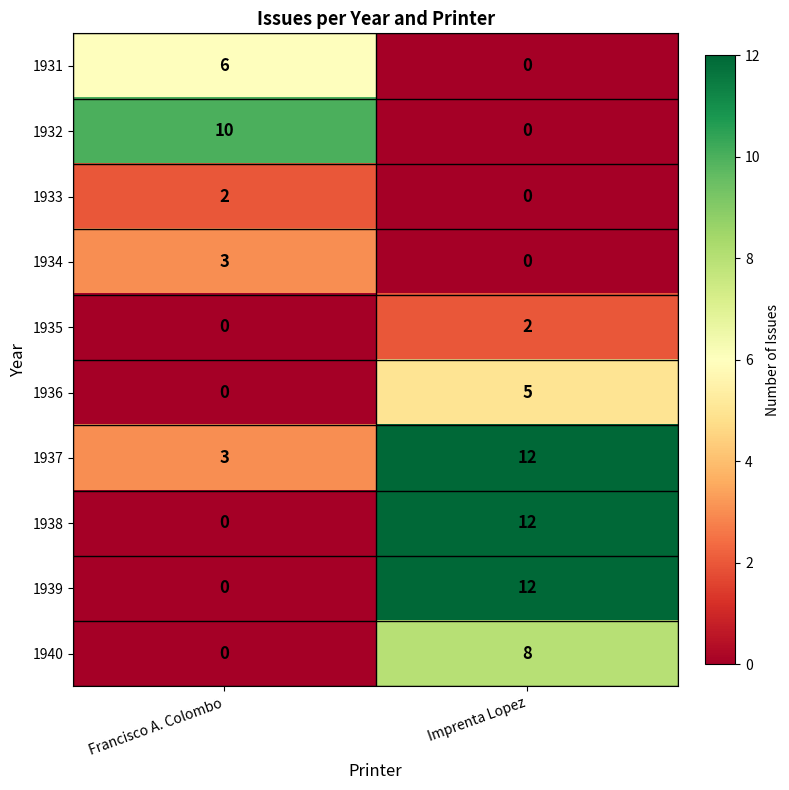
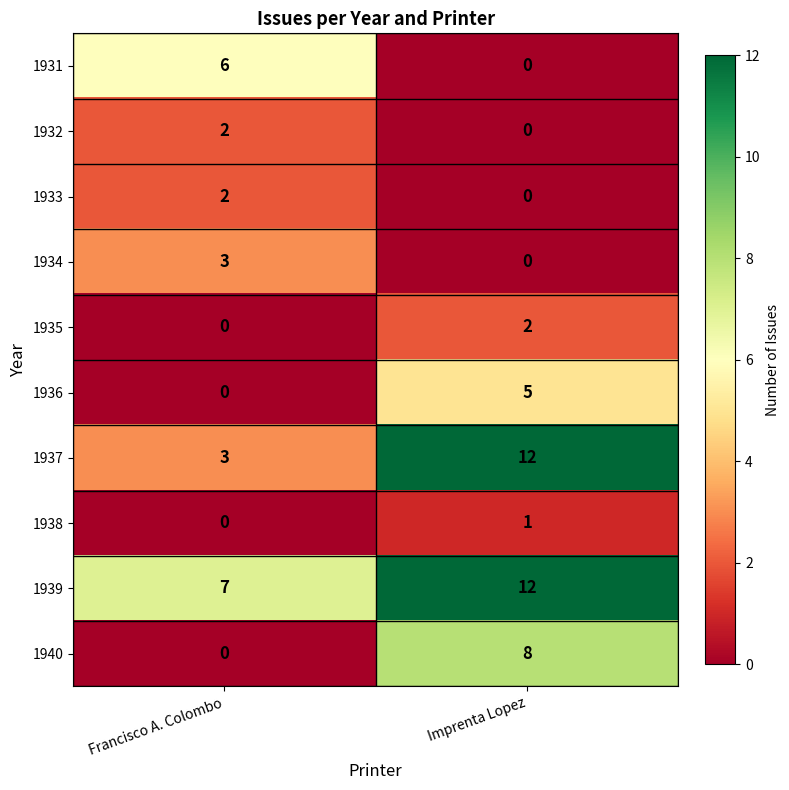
1932, Francisco A. Colombo: 10 -> 2
1938, Imprenta Lopez: 12 -> 1
1939, Francisco A. Colombo: 0 -> 7
